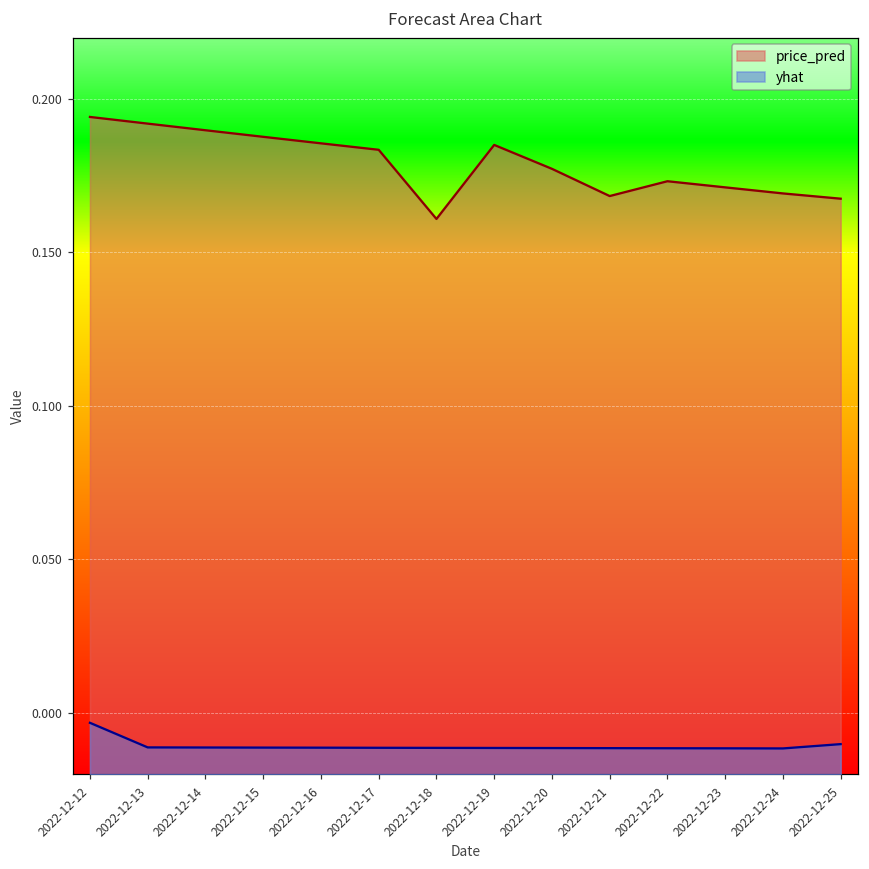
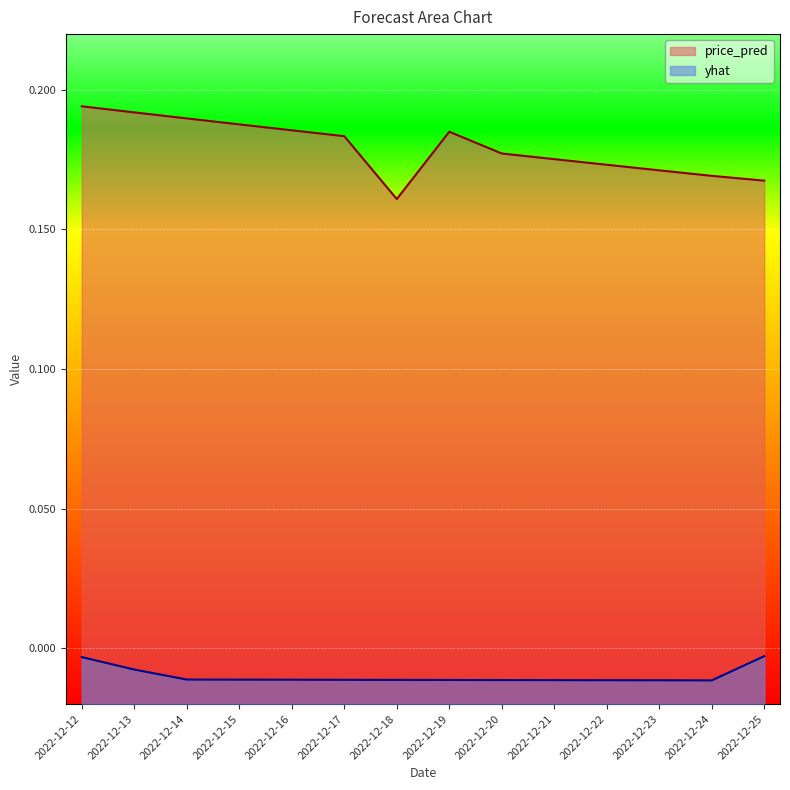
yhat, 2022-12-13: -0.011 -> -0.008
price_pred, 2022-12-21: 0.168 -> 0.175
yhat, 2022-12-25: -0.010 -> -0.003
